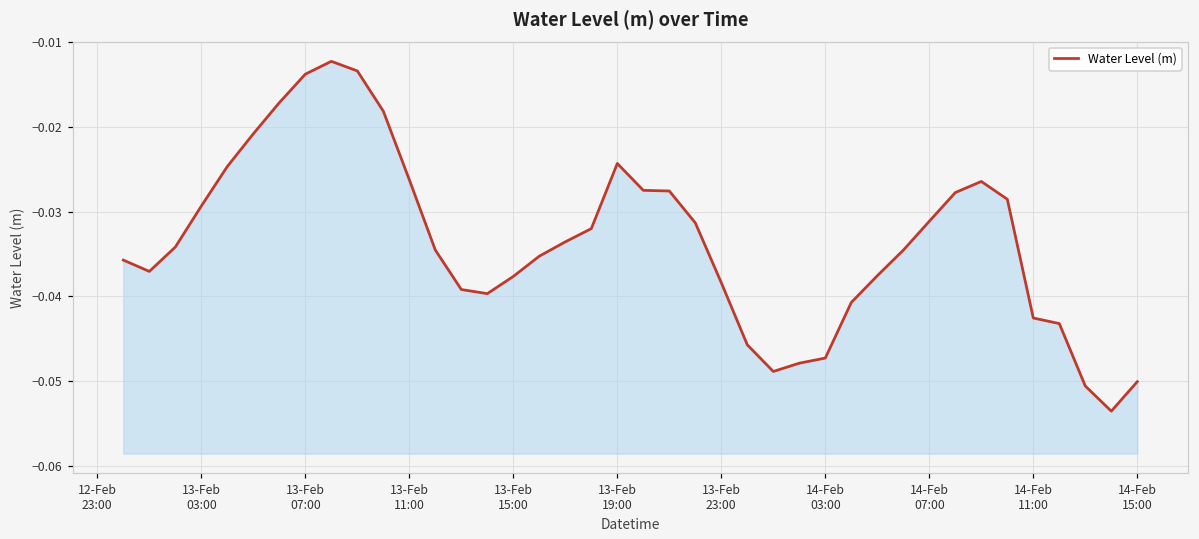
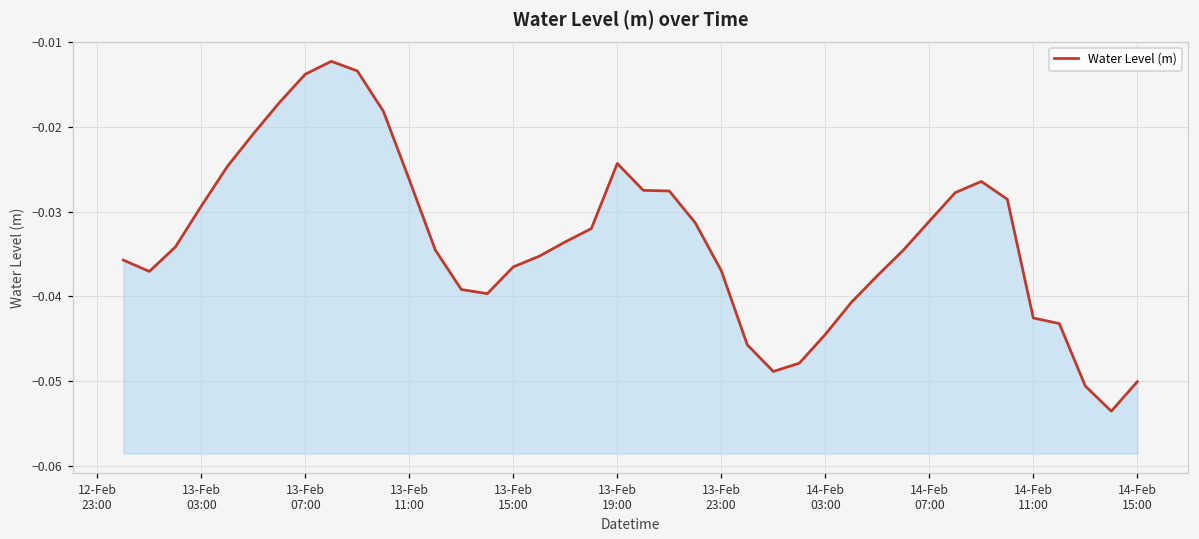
13-Feb 15:00: -0.038 -> -0.037
13-Feb 23:00: -0.038 -> -0.037
14-Feb 03:00: -0.047 -> -0.045
